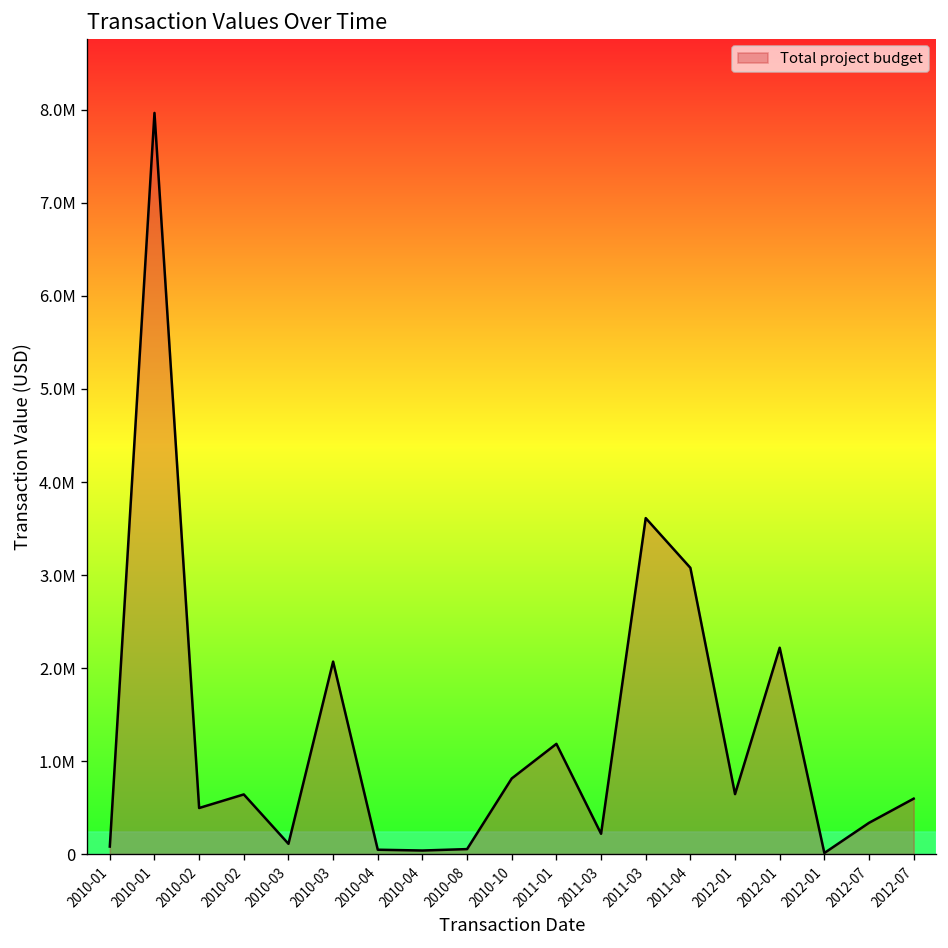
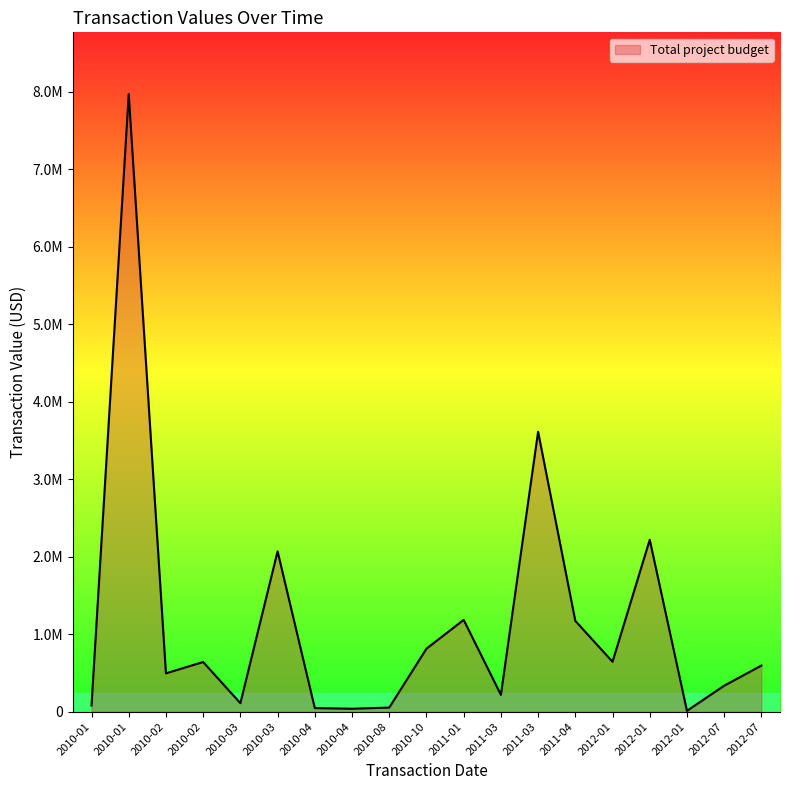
2011-04: 3100000 -> 1200000
